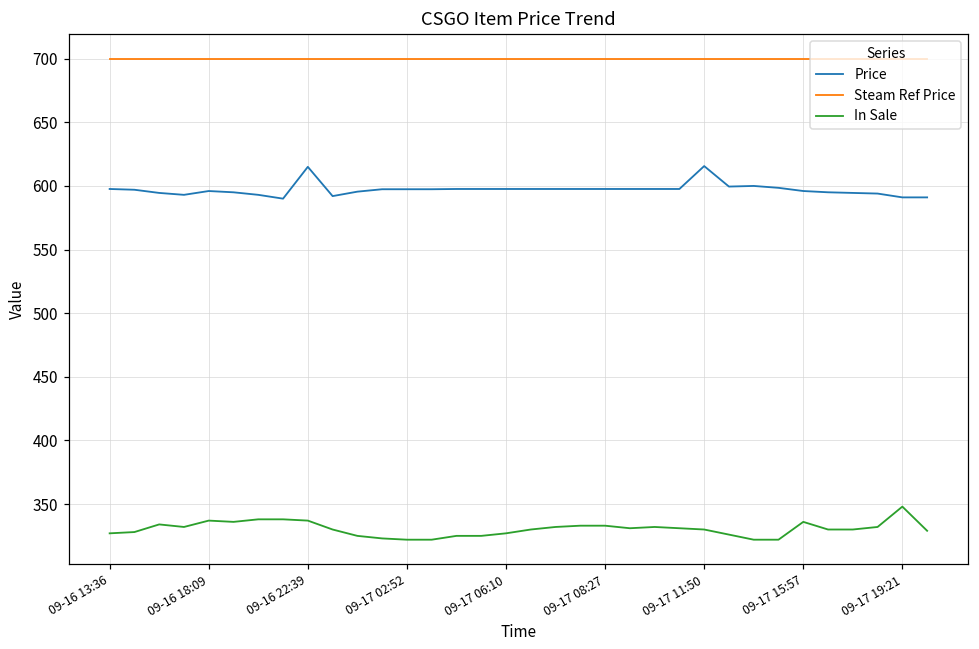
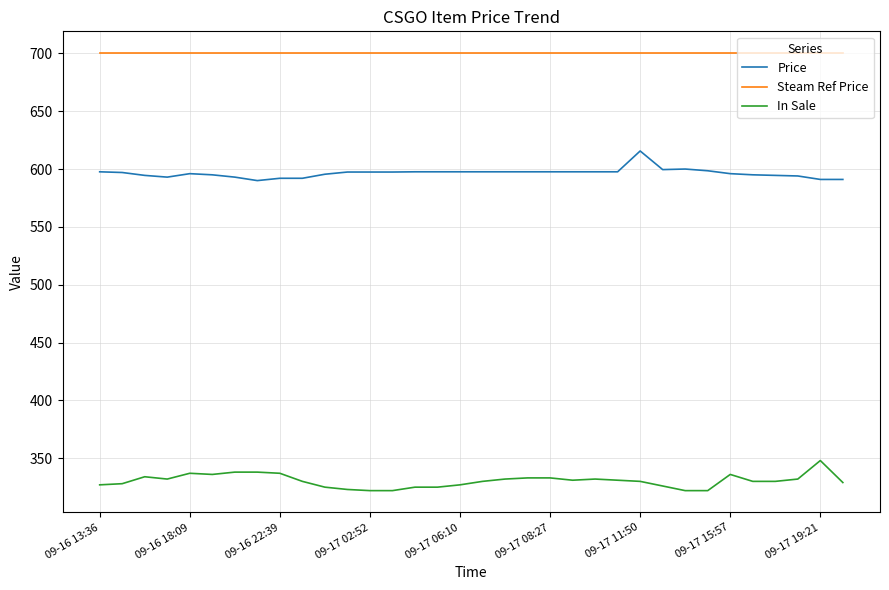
Price, 09-16 22:39: 615 -> 592
